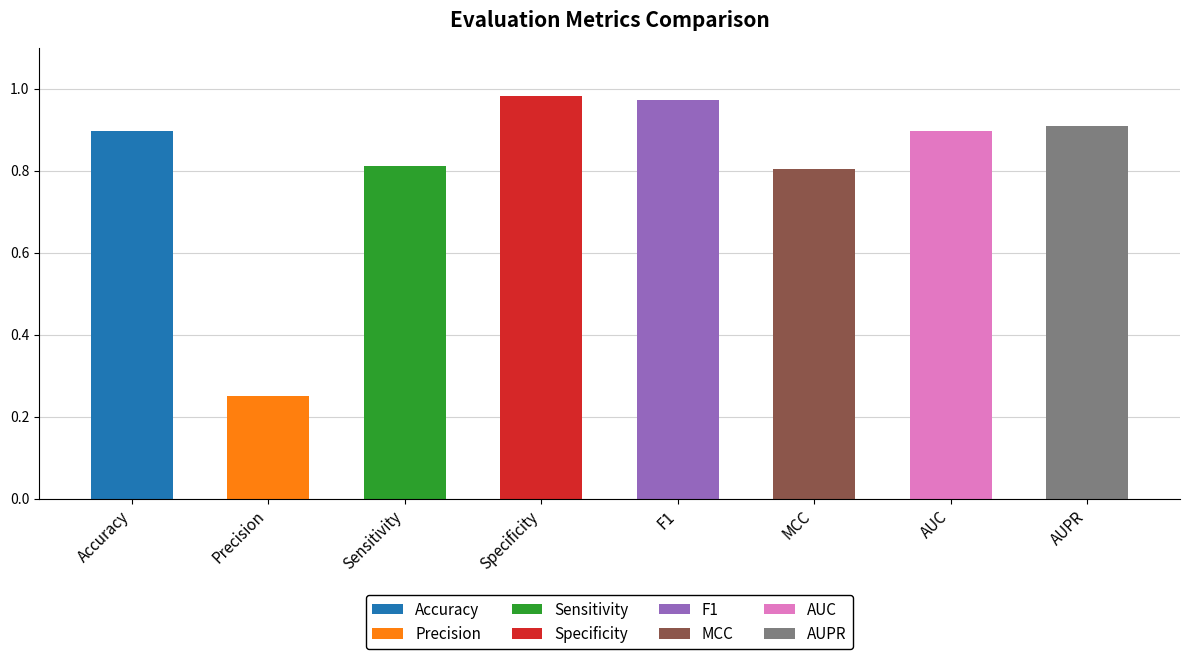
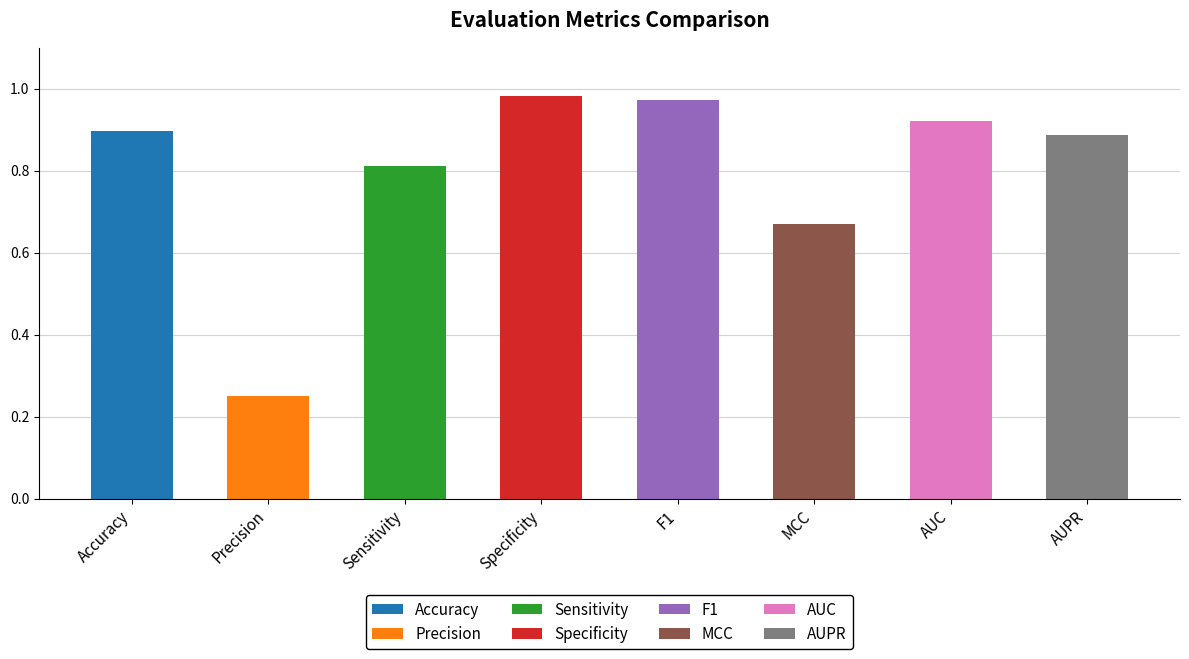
MCC: 0.80 -> 0.67
AUC: 0.90 -> 0.92
AUPR: 0.91 -> 0.89
